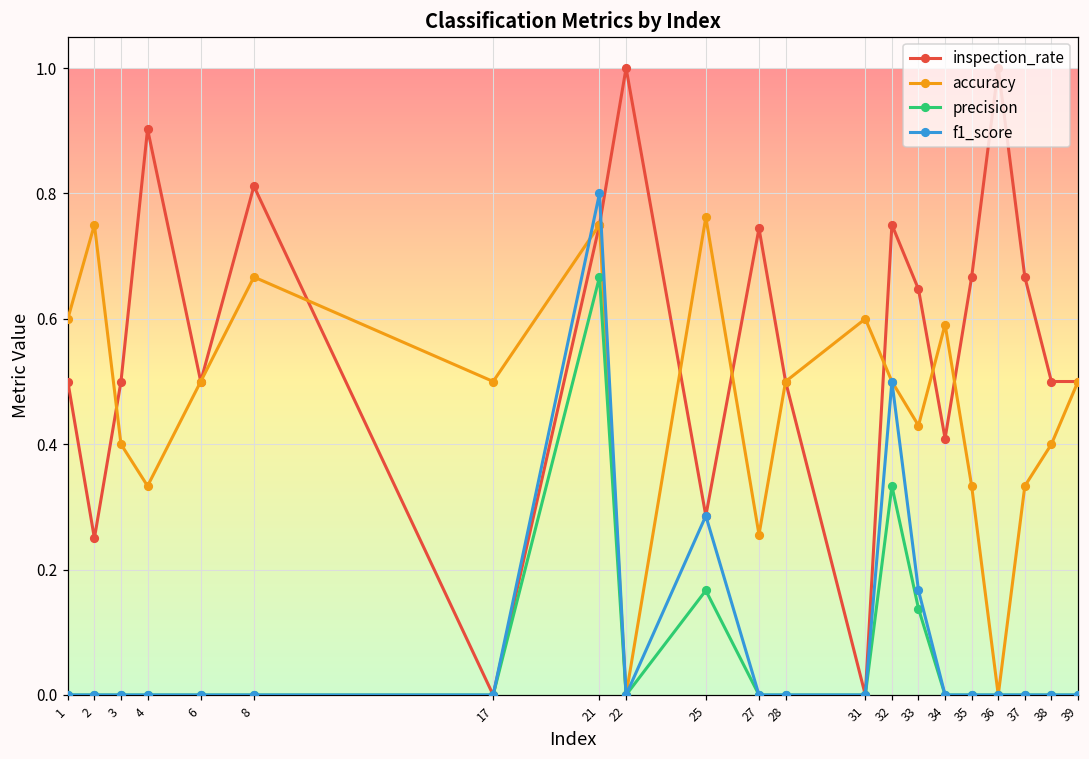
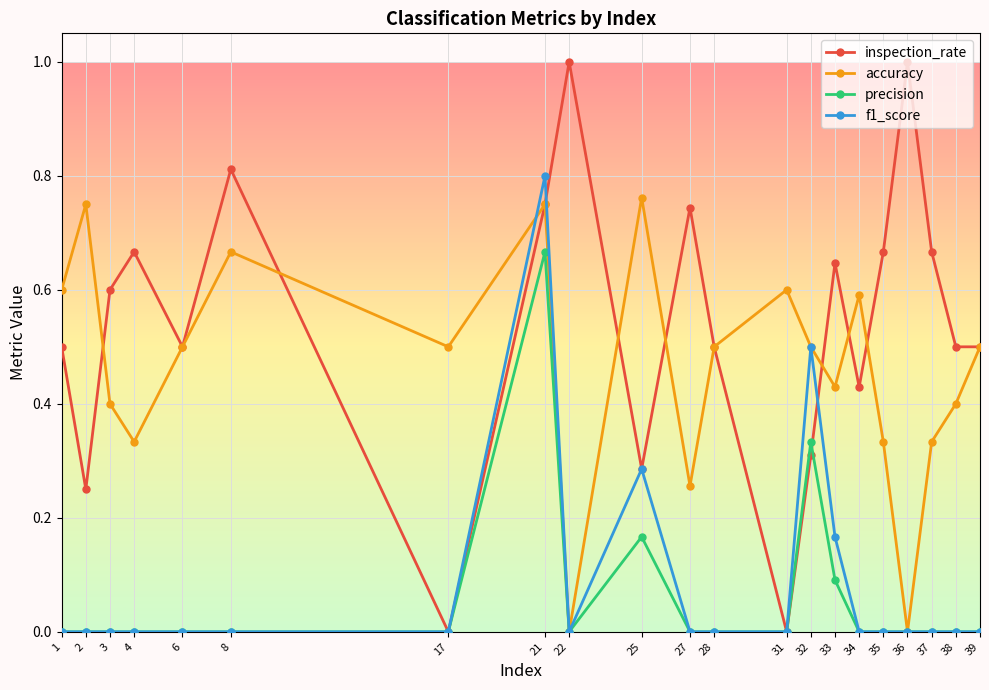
inspection_rate, 3: 0.5 -> 0.6
inspection_rate, 4: 0.90 -> 0.67
inspection_rate, 32: 0.75 -> 0.31
precision, 33: 0.14 -> 0.09
inspection_rate, 34: 0.41 -> 0.43
